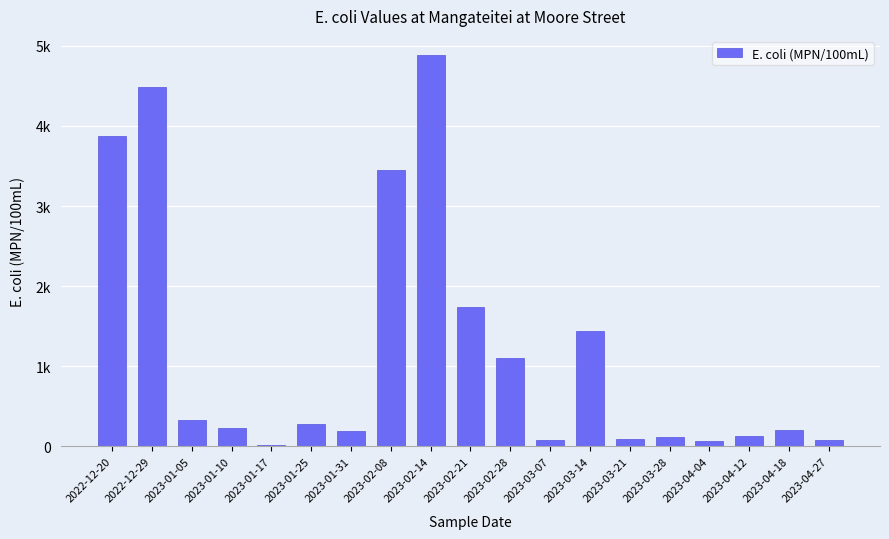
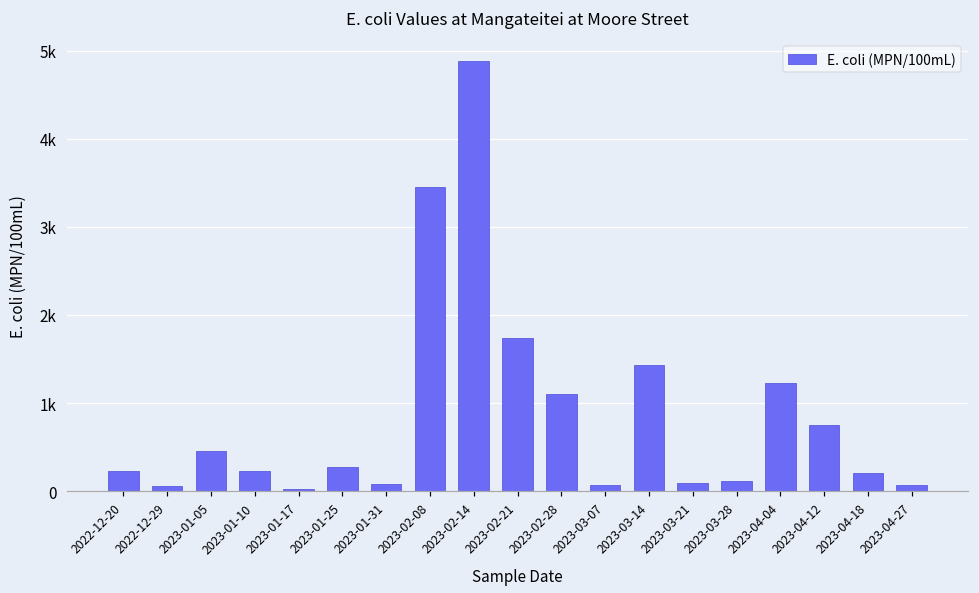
2022-12-20: 3900 -> 200
2022-12-29: 4500 -> 100
2023-01-05: 300 -> 500
2023-01-31: 200 -> 100
2023-04-04: 100 -> 1200
2023-04-12: 100 -> 700
